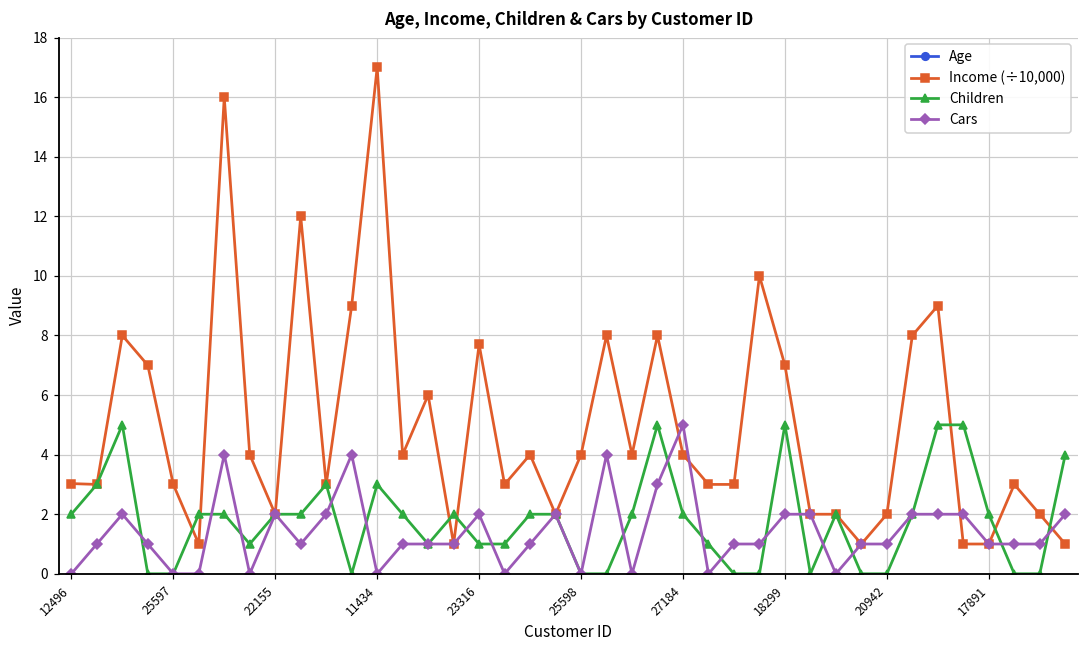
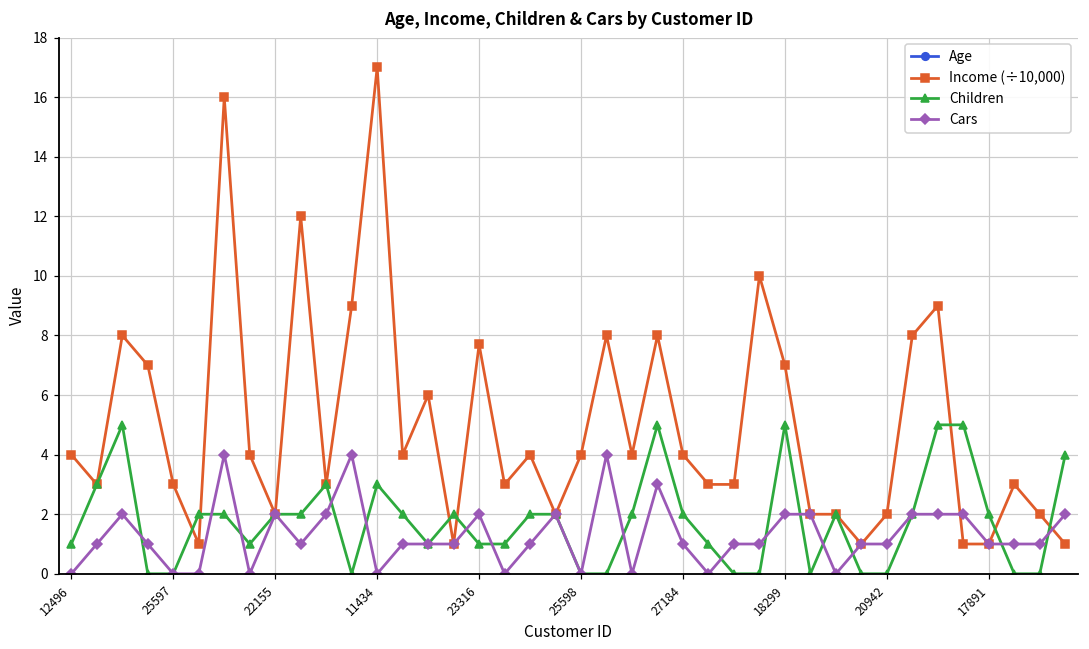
Income (÷10,000), 12496: 3.0 -> 4.0
Children, 12496: 2 -> 1
Cars, 27184: 5 -> 1
